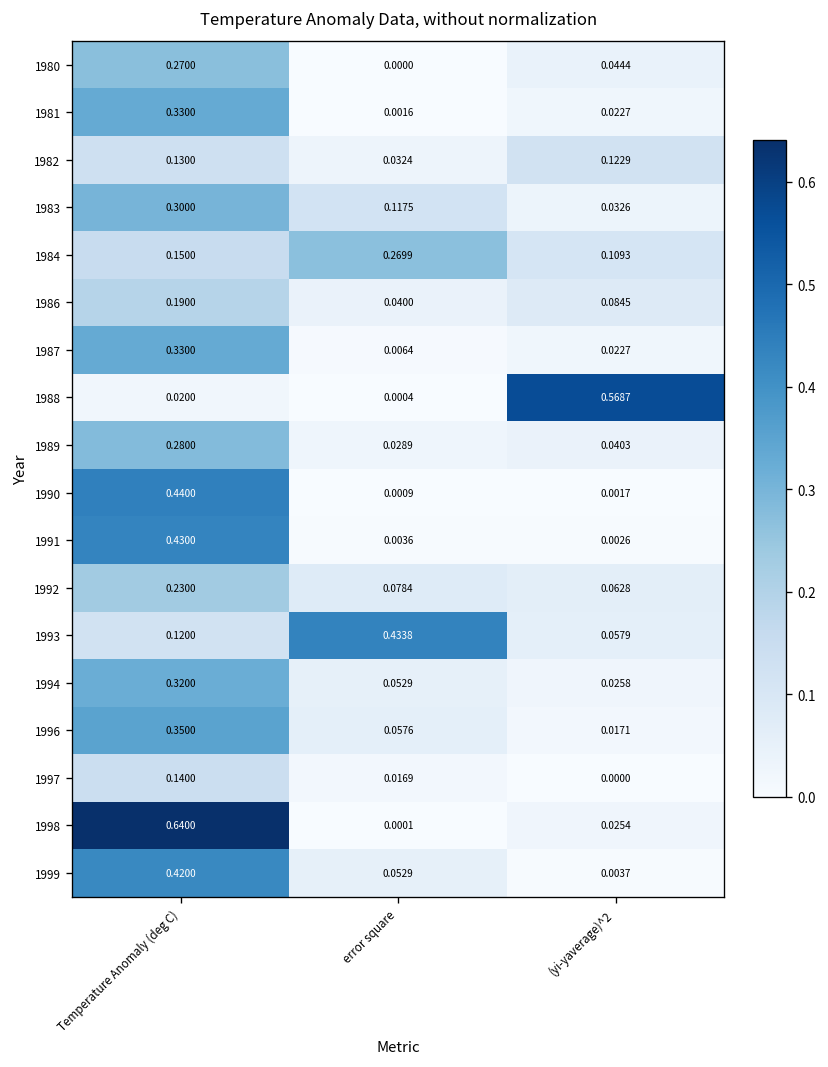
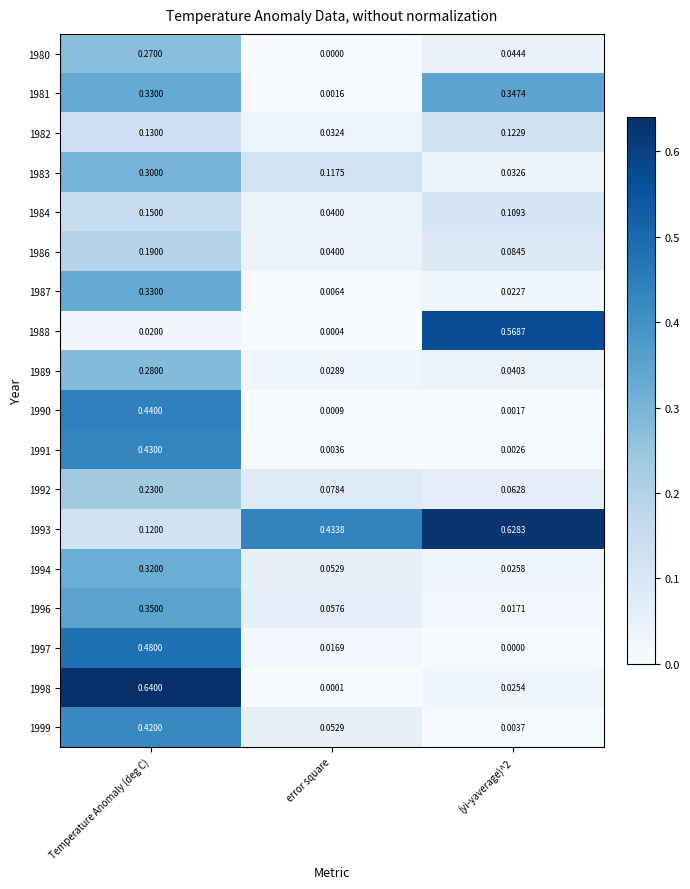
1981, (yi-yaverage)^2: 0.0227 -> 0.3474
1984, error square: 0.2699 -> 0.0400
1993, (yi-yaverage)^2: 0.0579 -> 0.6283
1997, Temperature Anomaly (deg C): 0.1400 -> 0.4800
